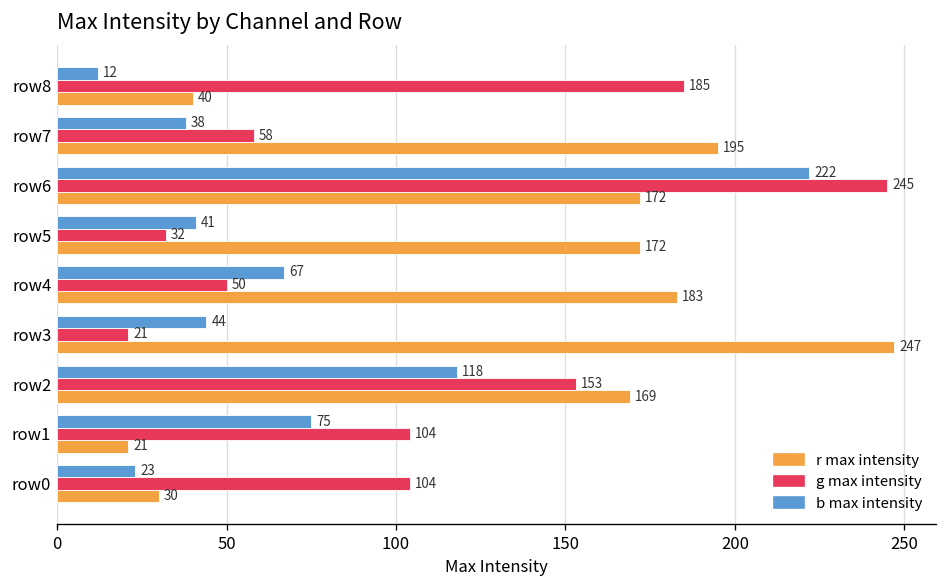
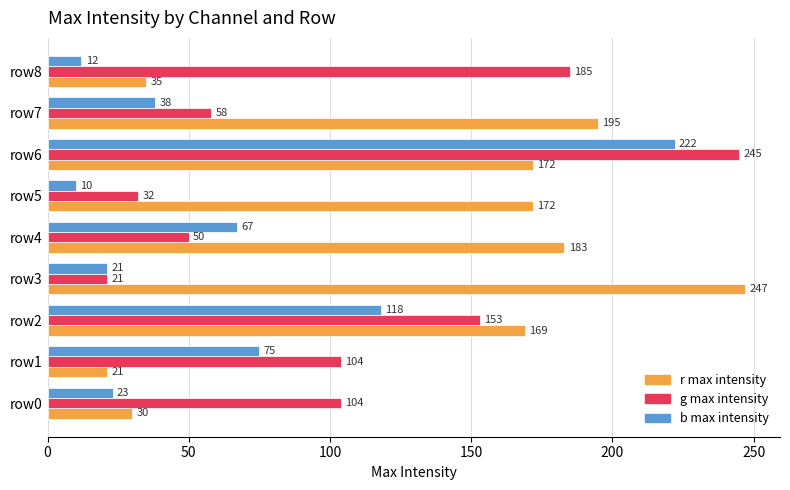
r max intensity, row8: 40 -> 35
b max intensity, row5: 41 -> 10
b max intensity, row3: 44 -> 21
